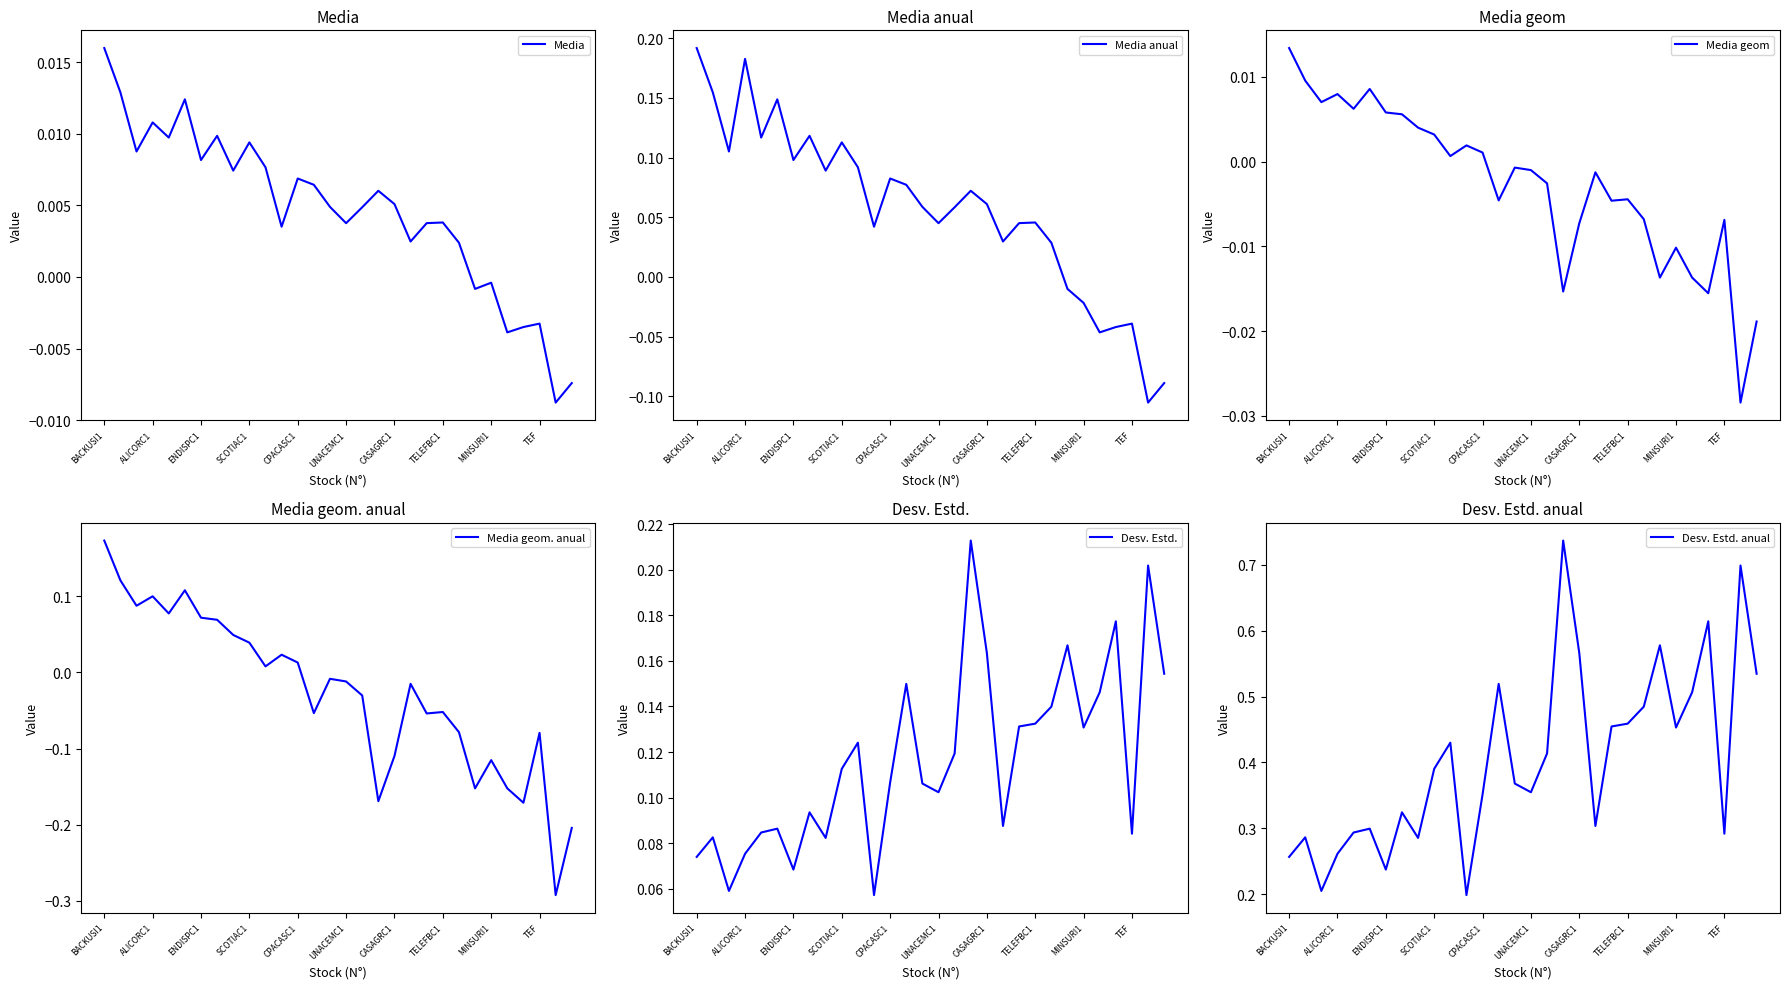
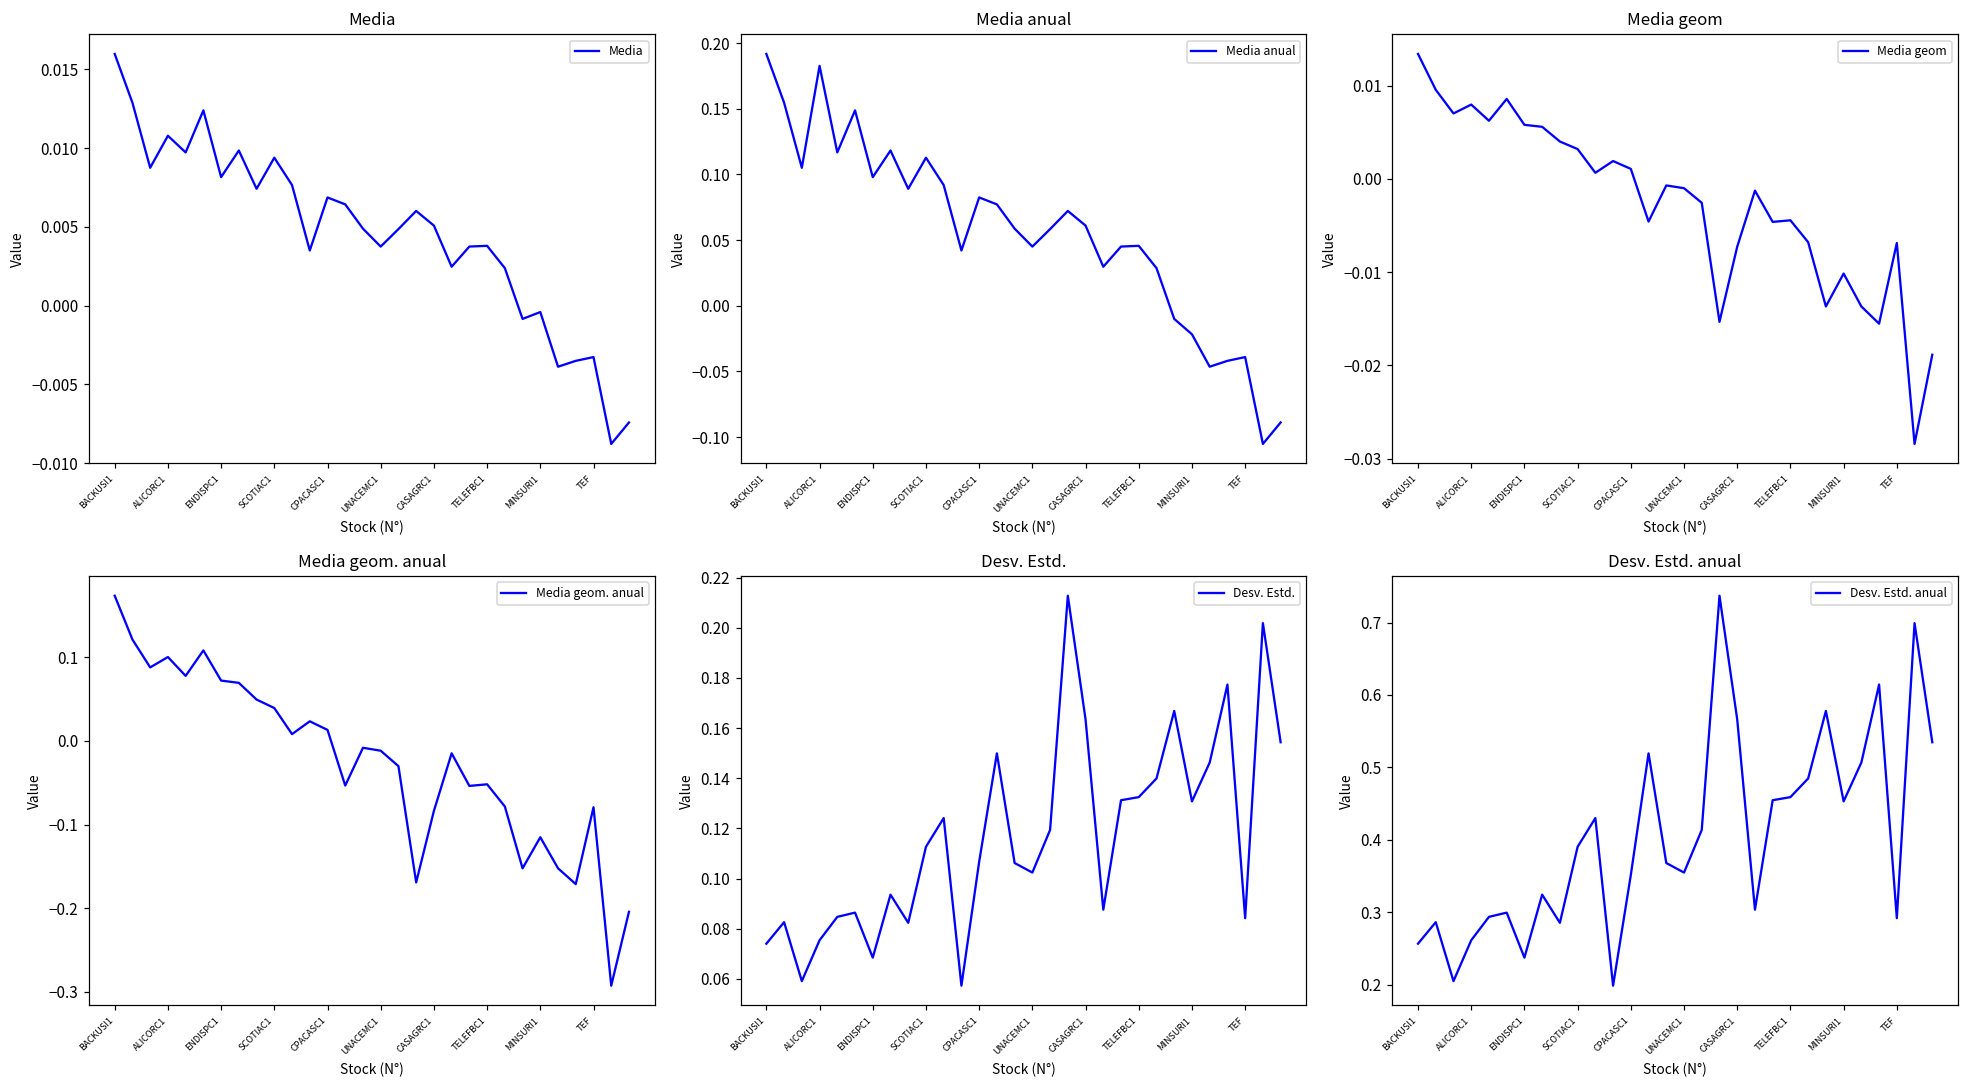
Media geom. anual, CASAGRC1: -0.11 -> -0.08
